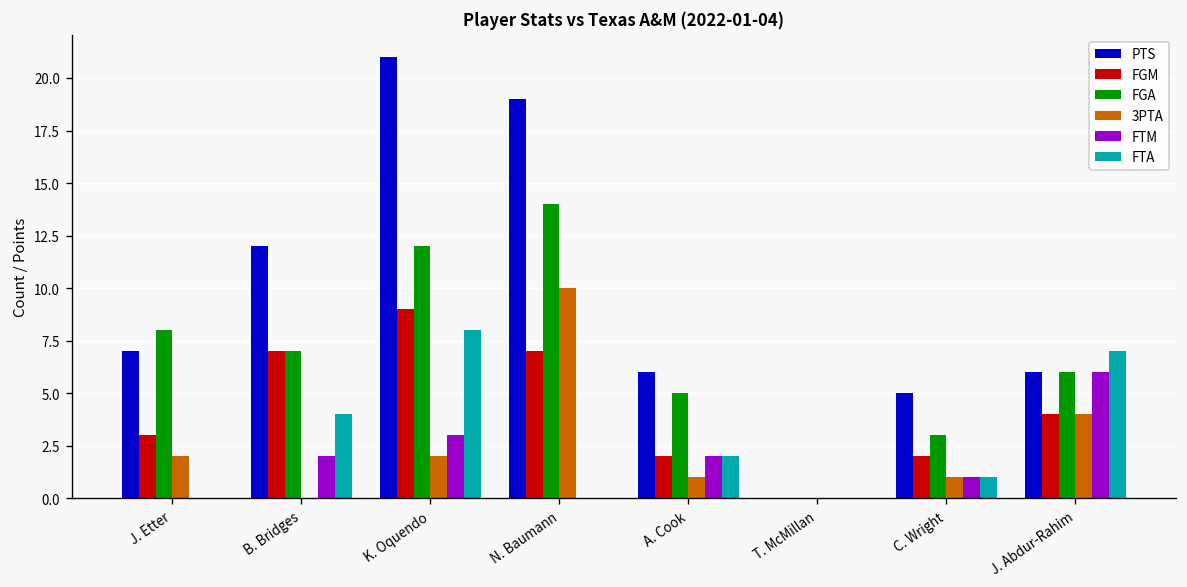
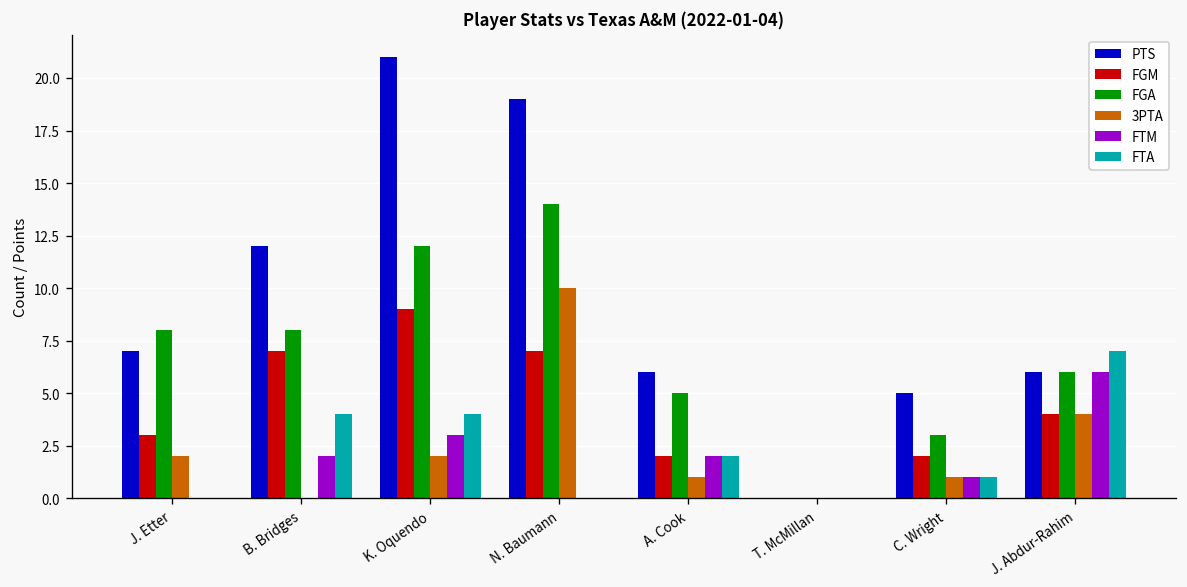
FGA, B. Bridges: 7 -> 8
FTA, K. Oquendo: 8 -> 4
